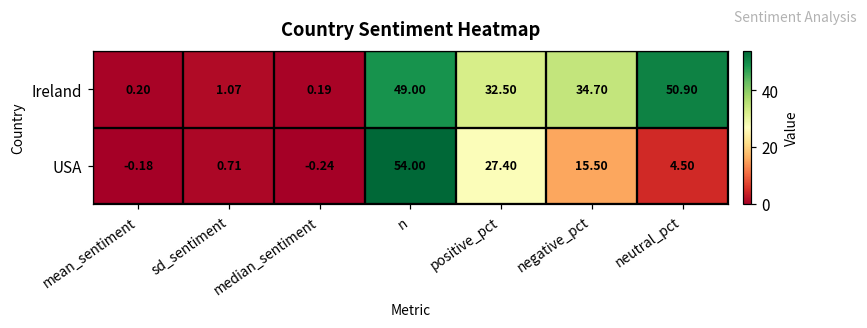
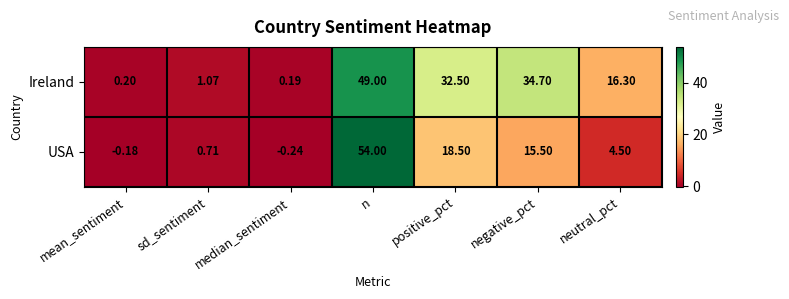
Ireland, neutral_pct: 50.90 -> 16.30
USA, positive_pct: 27.40 -> 18.50
